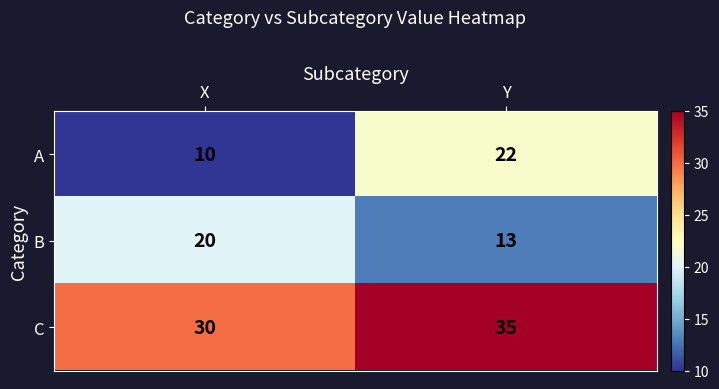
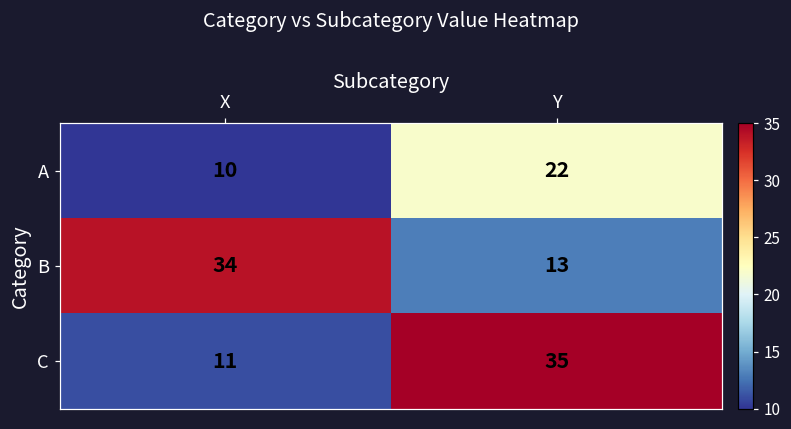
B, X: 20 -> 34
C, X: 30 -> 11
